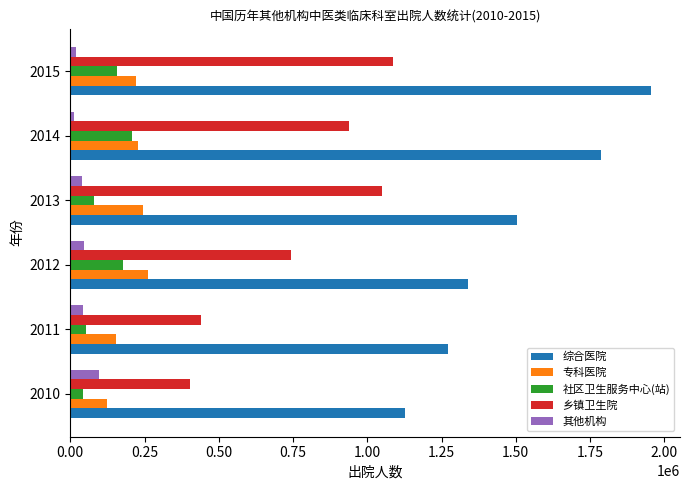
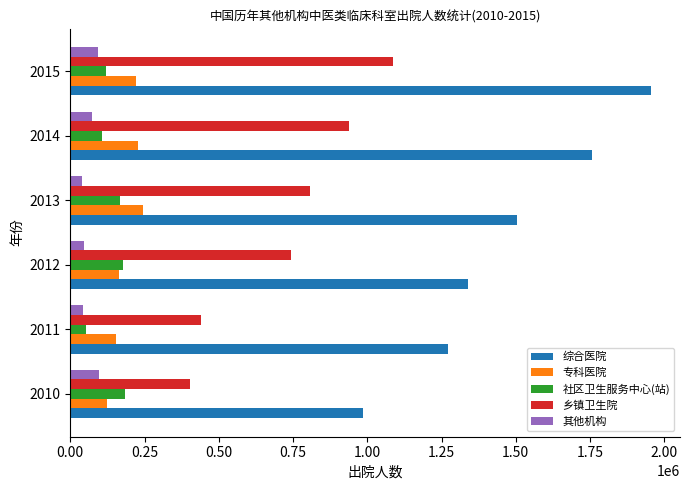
其他机构, 2015: 20000 -> 90000
社区卫生服务中心(站), 2015: 160000 -> 120000
其他机构, 2014: 10000 -> 70000
社区卫生服务中心(站), 2014: 210000 -> 110000
综合医院, 2014: 1790000 -> 1760000
乡镇卫生院, 2013: 1050000 -> 810000
社区卫生服务中心(站), 2013: 80000 -> 170000
专科医院, 2012: 260000 -> 170000
社区卫生服务中心(站), 2010: 40000 -> 190000
综合医院, 2010: 1130000 -> 990000
